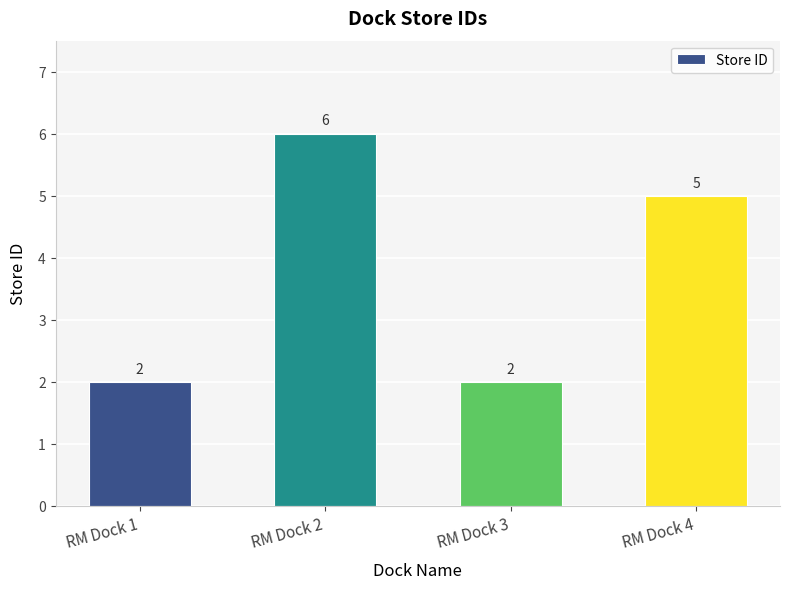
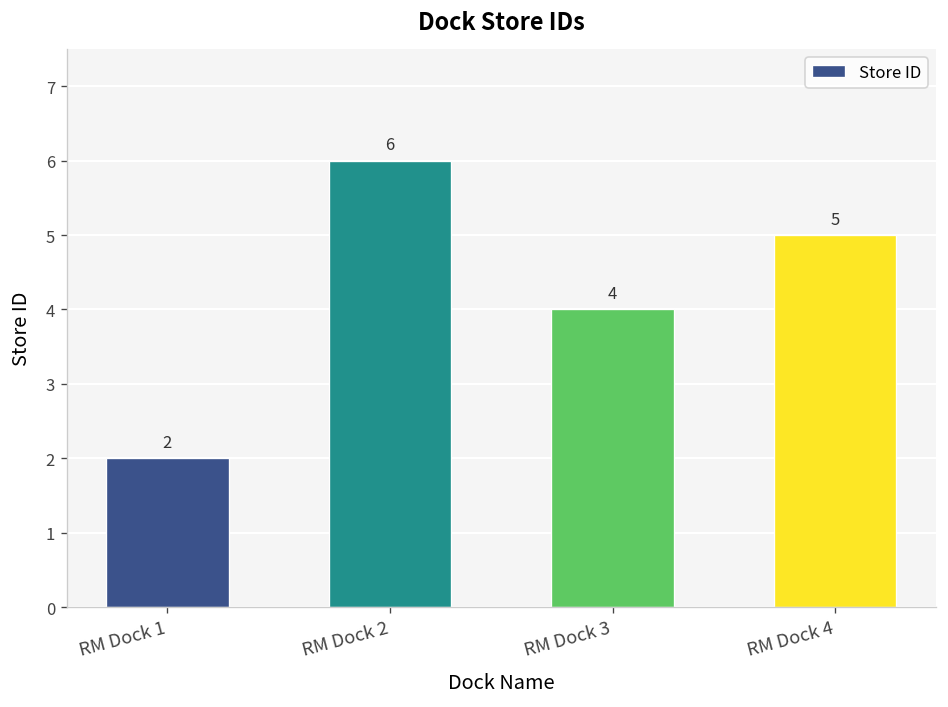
RM Dock 3: 2 -> 4
